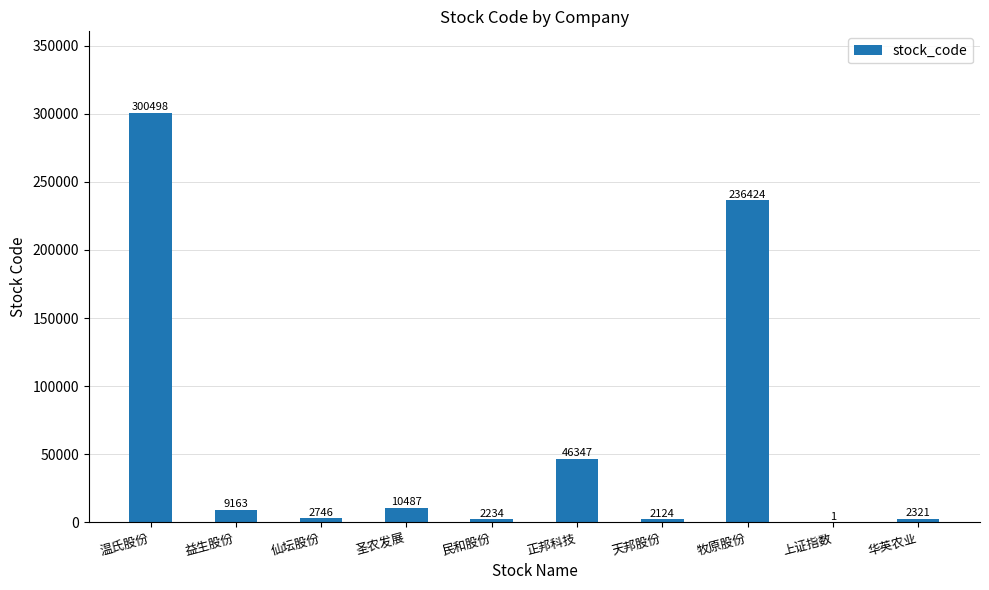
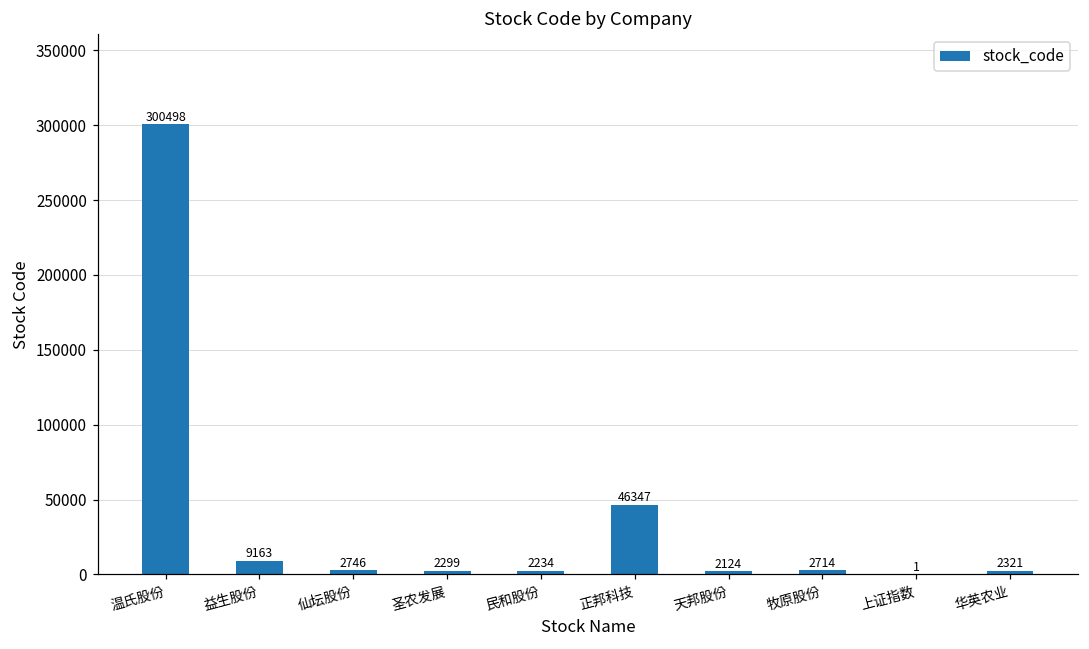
圣农发展: 10487 -> 2299
牧原股份: 236424 -> 2714
